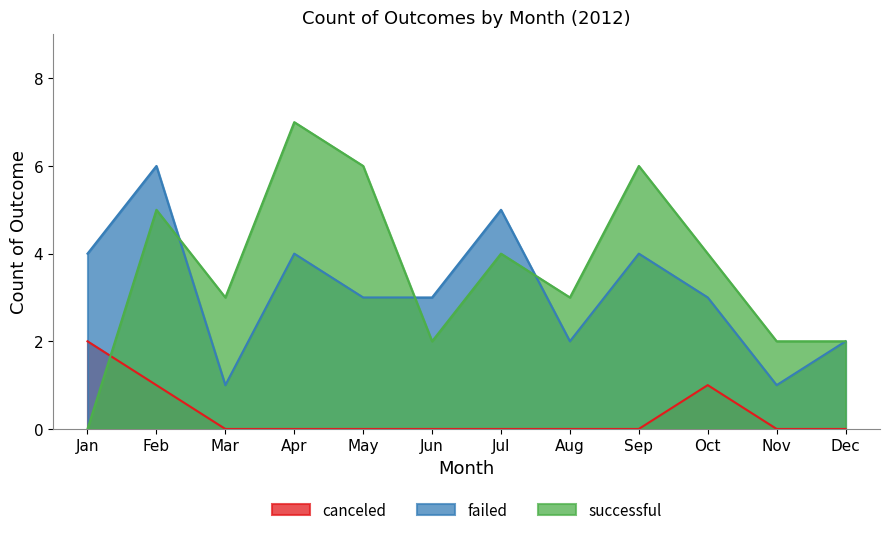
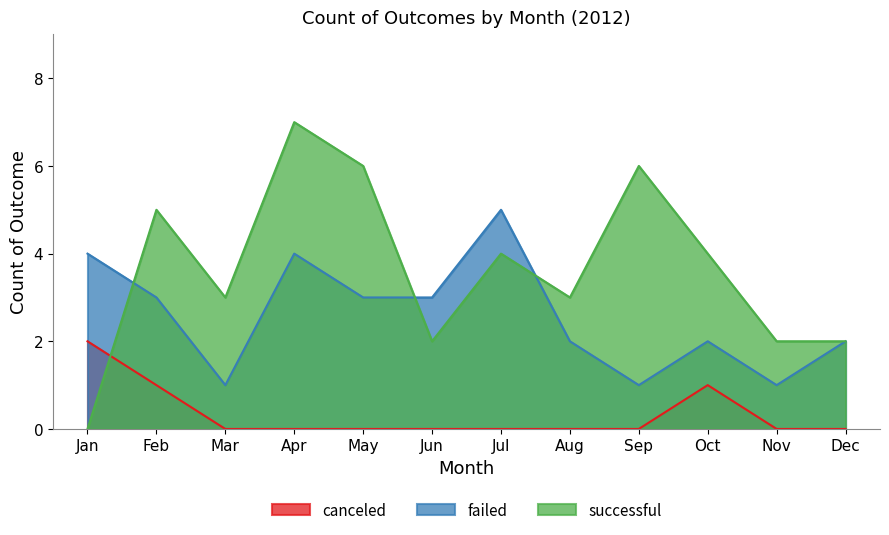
failed, Feb: 6 -> 3
failed, Sep: 4 -> 1
failed, Oct: 3 -> 2
